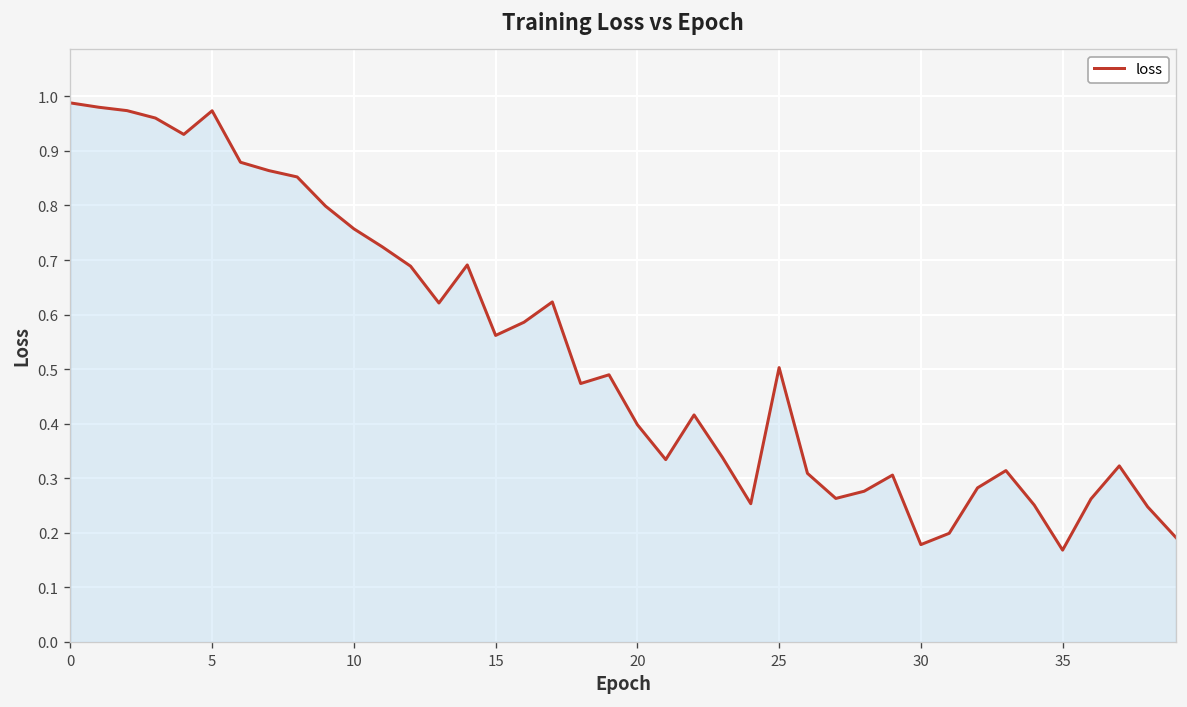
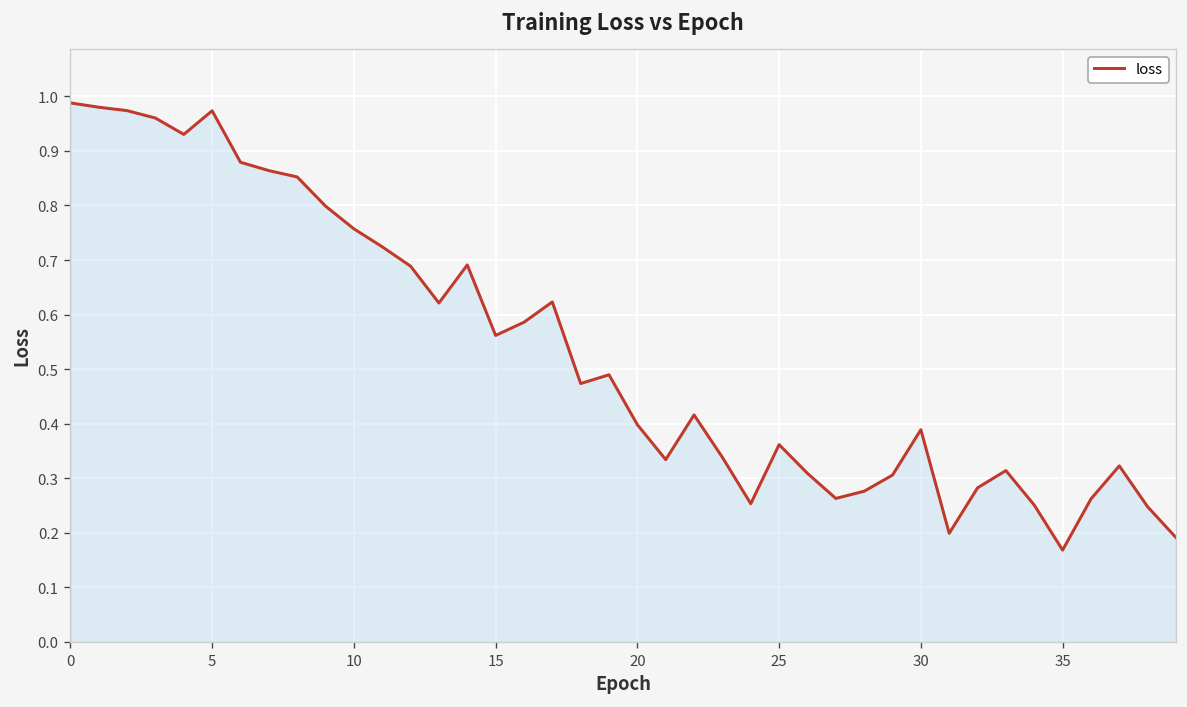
25: 0.50 -> 0.36
30: 0.18 -> 0.39
